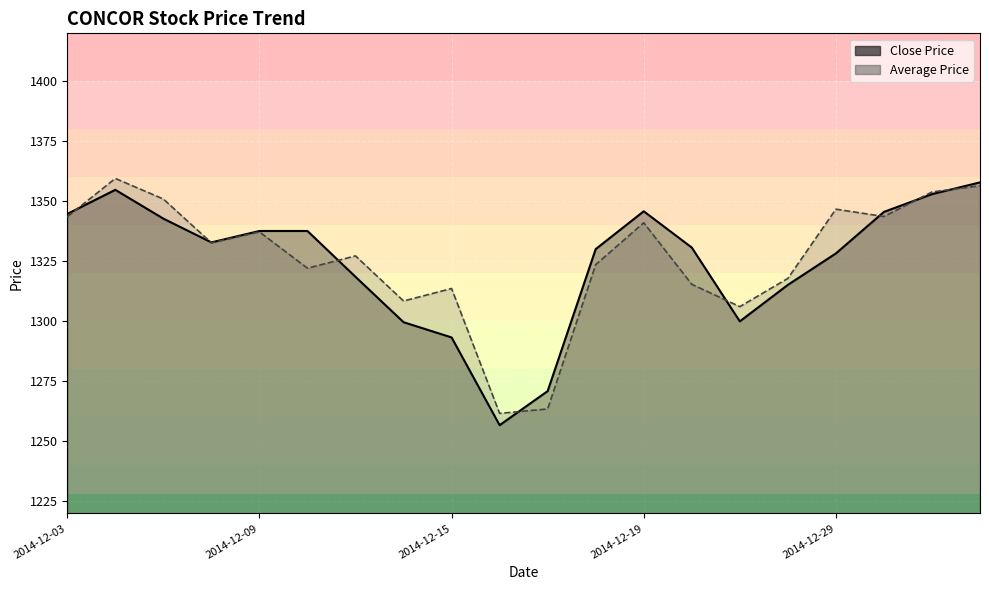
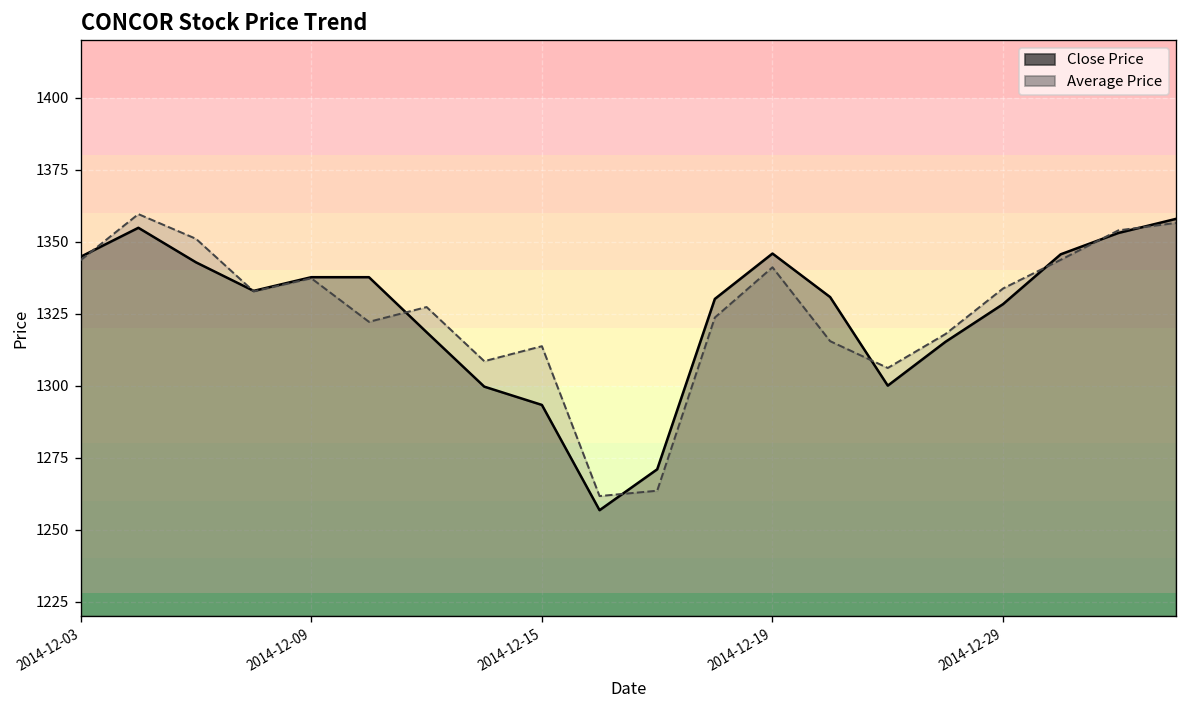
Average Price, 2014-12-29: 1347 -> 1334
